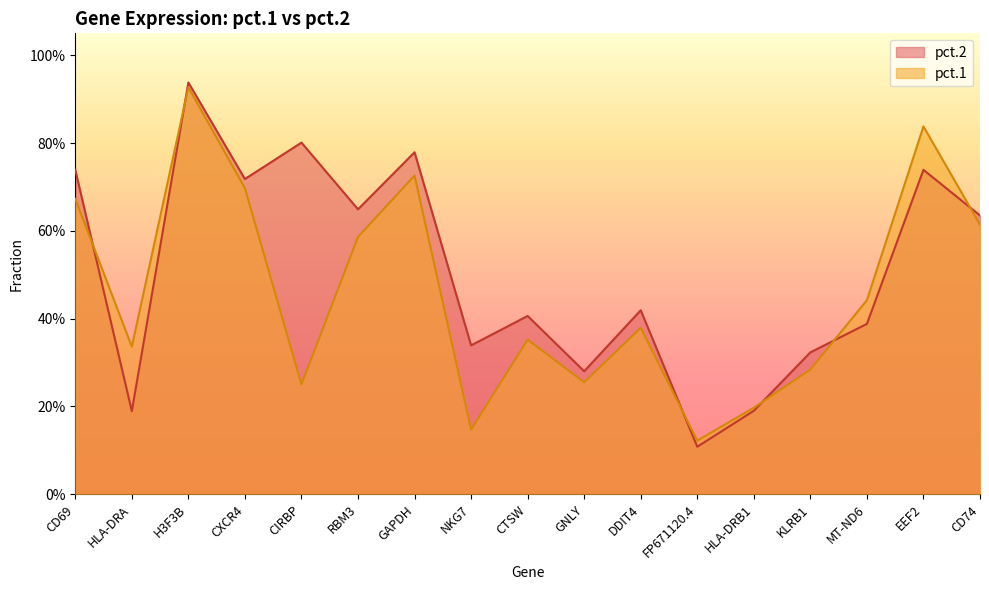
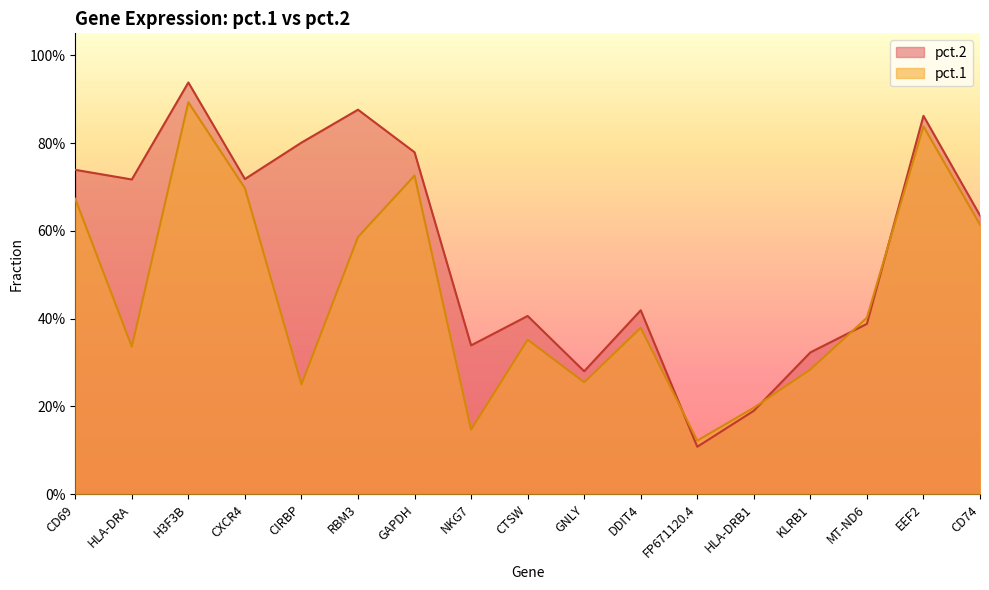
pct.2, HLA-DRA: 19% -> 72%
pct.1, H3F3B: 93% -> 89%
pct.2, RBM3: 65% -> 88%
pct.1, MT-ND6: 44% -> 40%
pct.2, EEF2: 74% -> 86%
